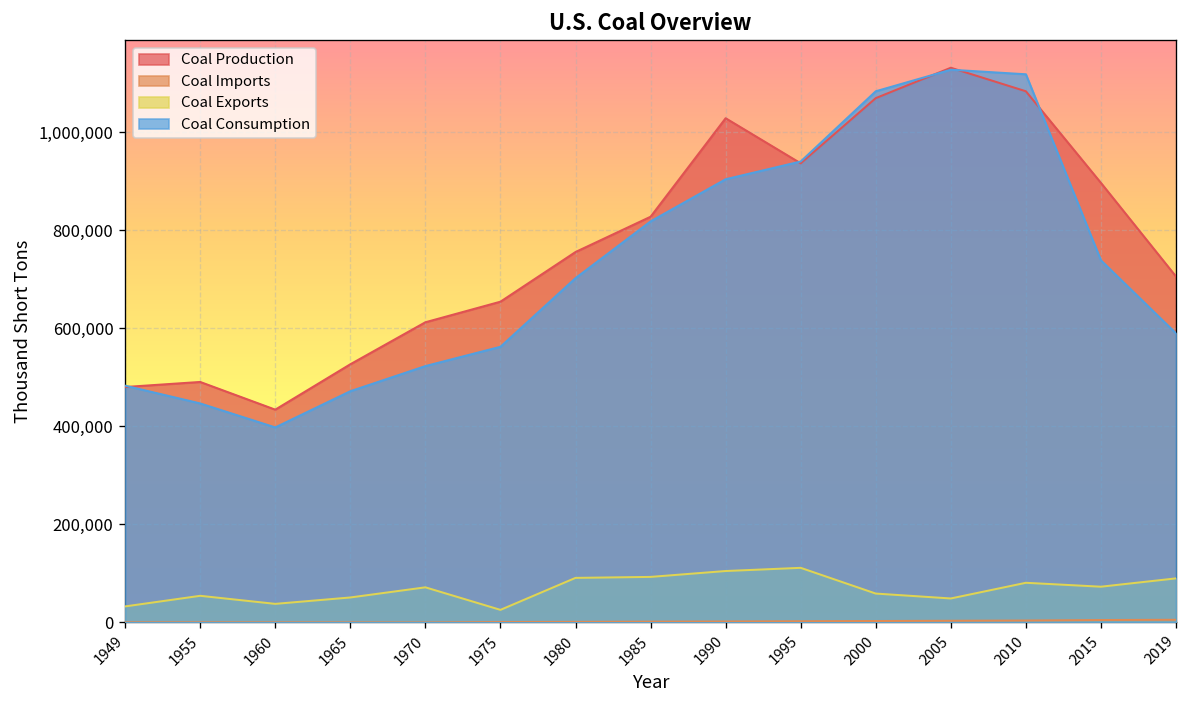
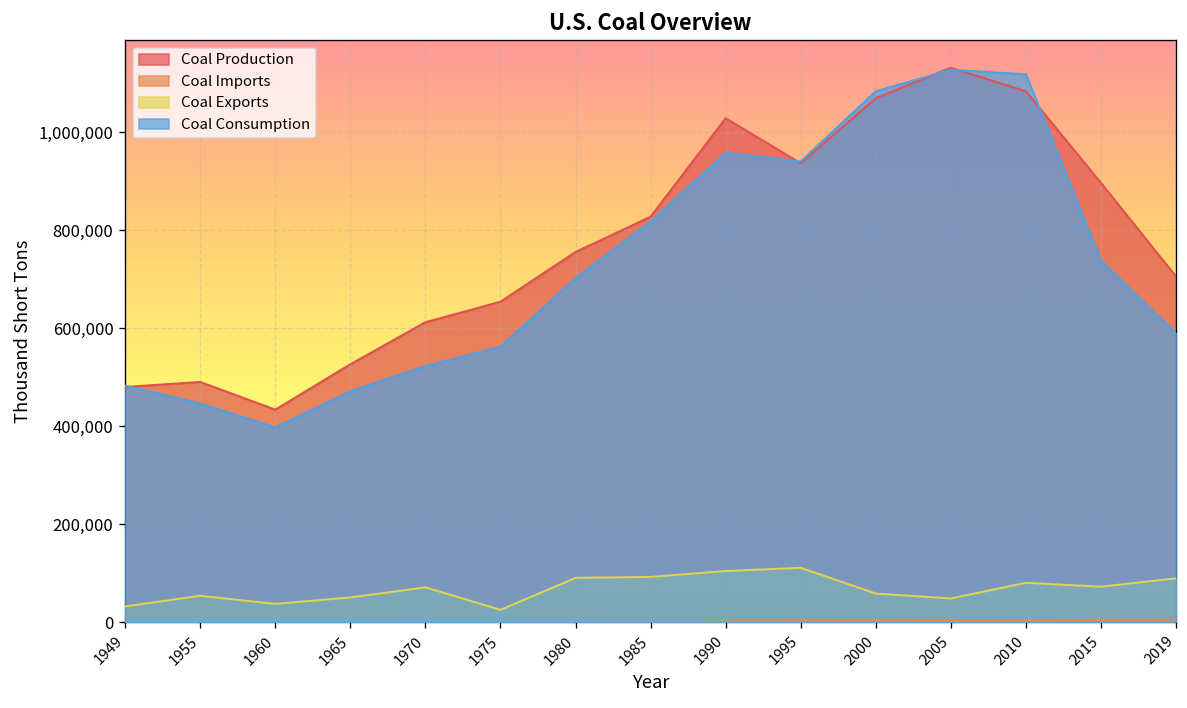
Coal Consumption, 1990: 900,000 -> 960,000
